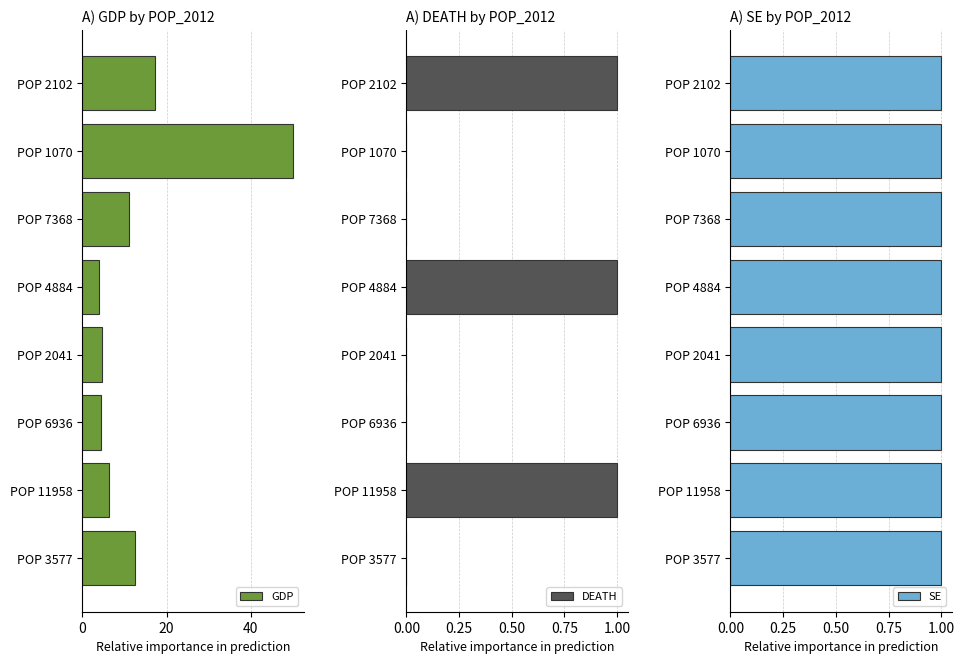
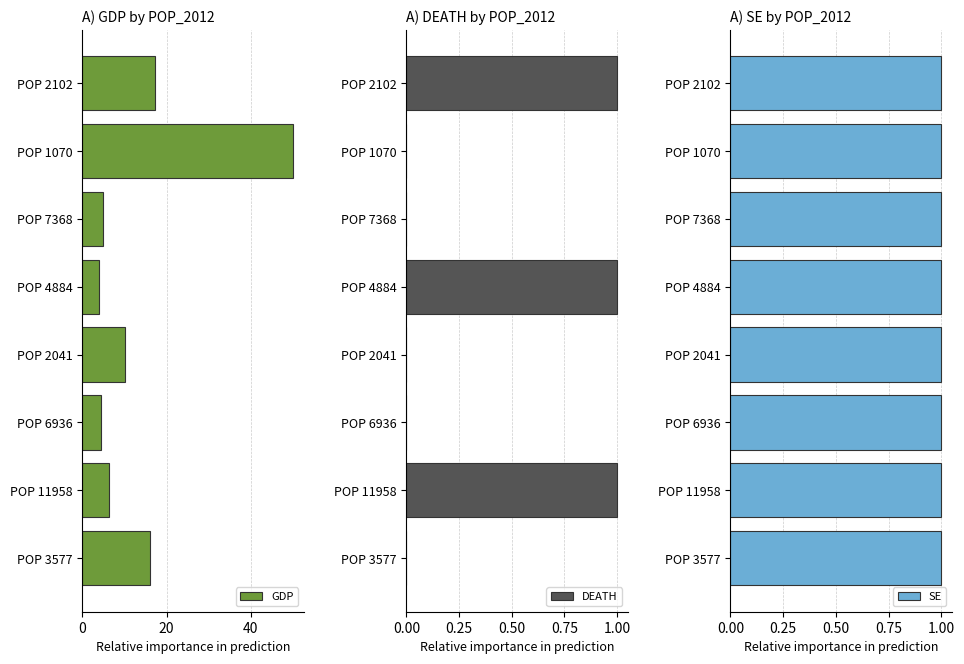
A) GDP by POP_2012, POP 7368: 11 -> 5
A) GDP by POP_2012, POP 2041: 5 -> 10
A) GDP by POP_2012, POP 3577: 12 -> 16
